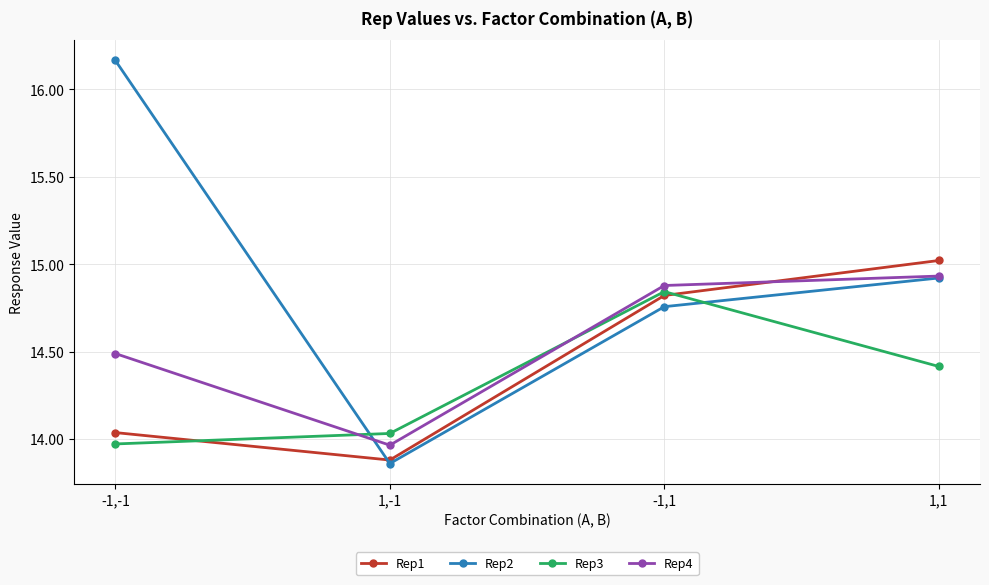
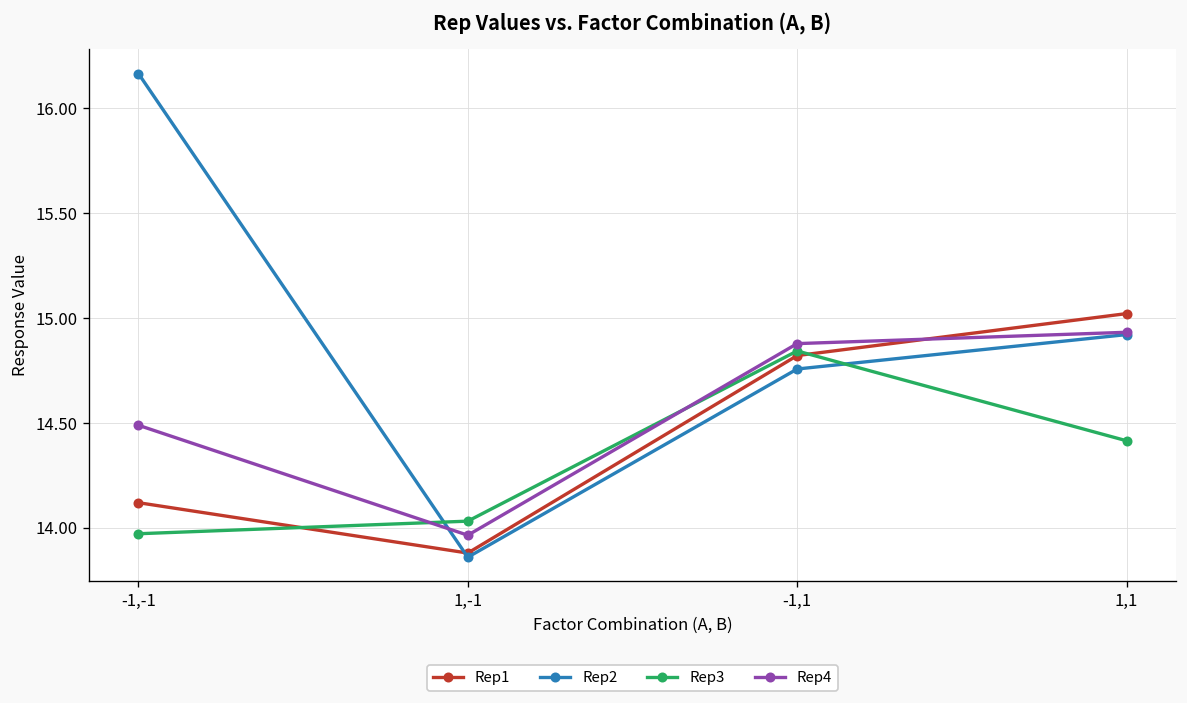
Rep1, -1,-1: 14.04 -> 14.12
